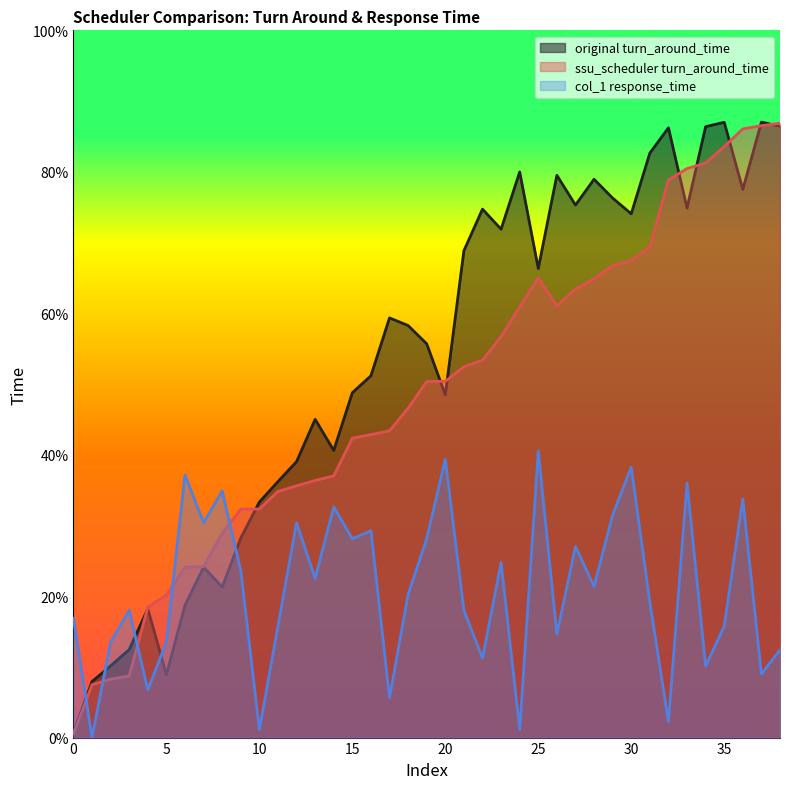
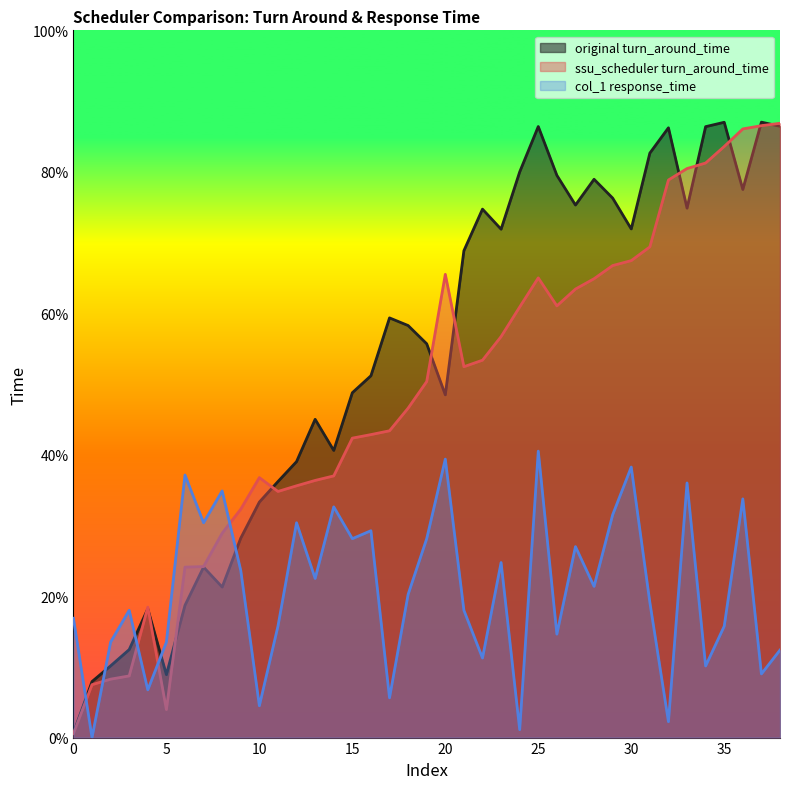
ssu_scheduler turn_around_time, 5: 20% -> 4%
ssu_scheduler turn_around_time, 10: 32% -> 37%
col_1 response_time, 10: 1% -> 5%
ssu_scheduler turn_around_time, 20: 50% -> 66%
original turn_around_time, 25: 66% -> 86%
original turn_around_time, 30: 74% -> 72%
